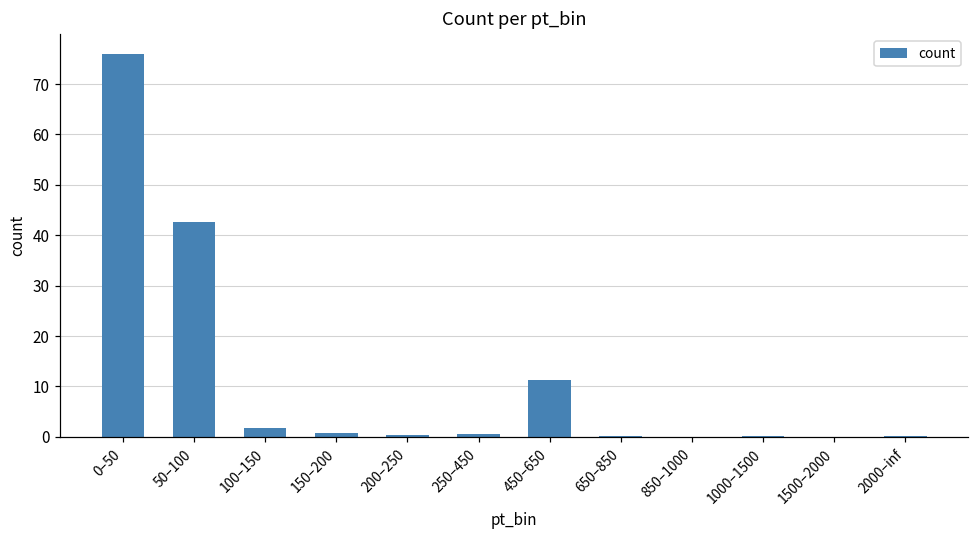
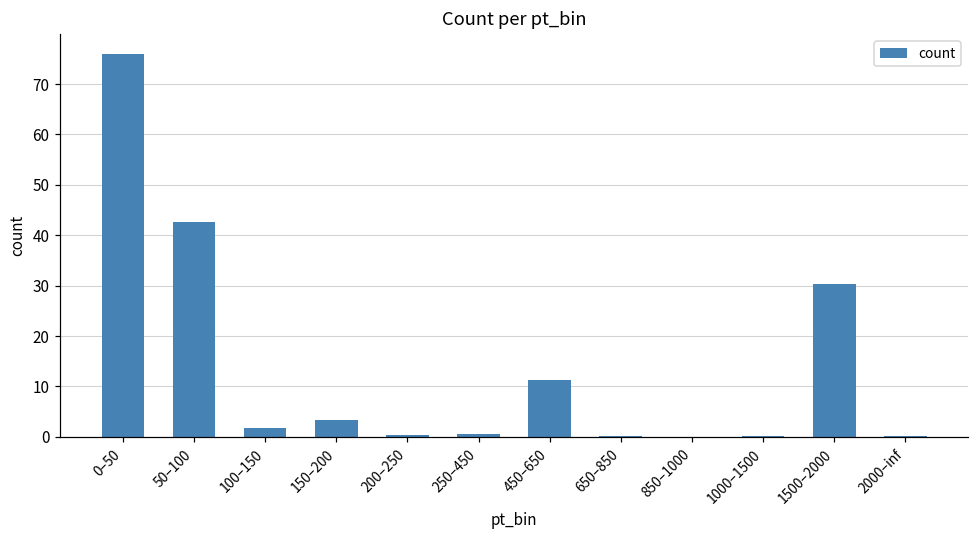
150–200: 1 -> 3
1500–2000: 0 -> 30
